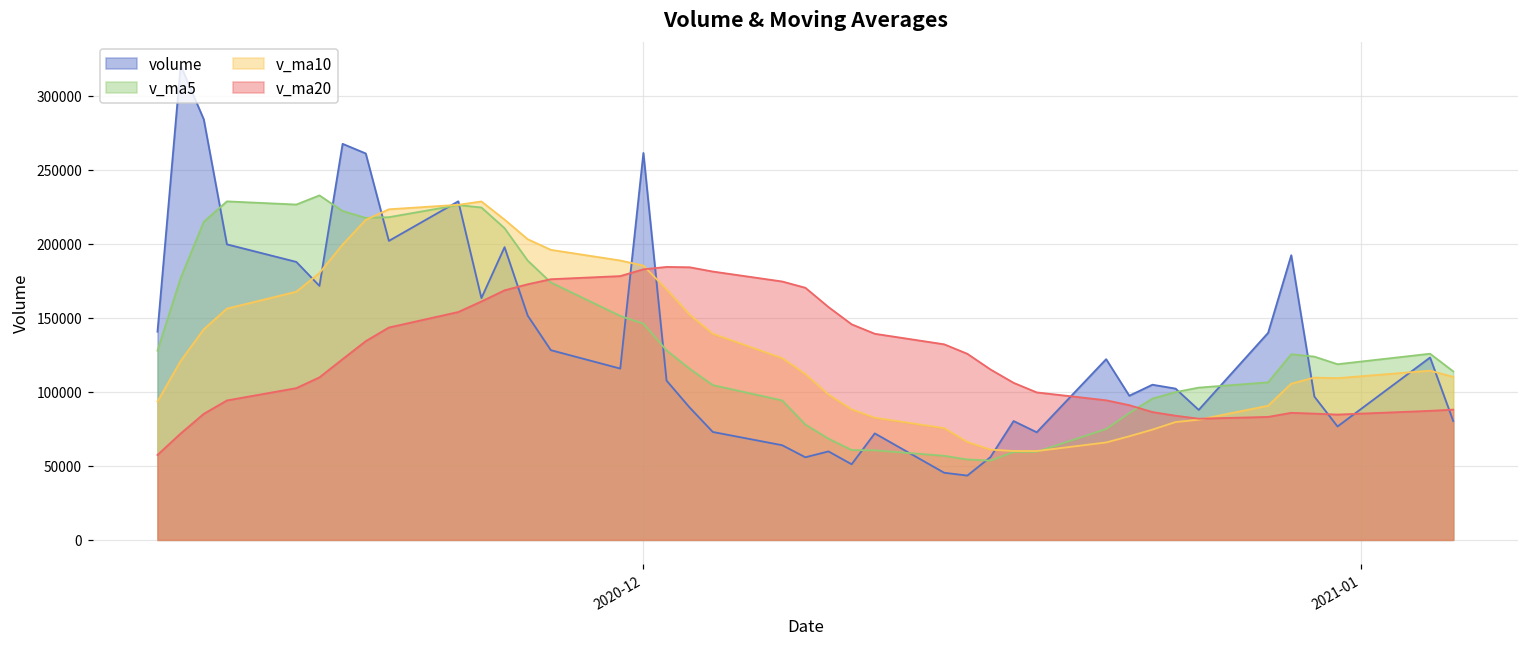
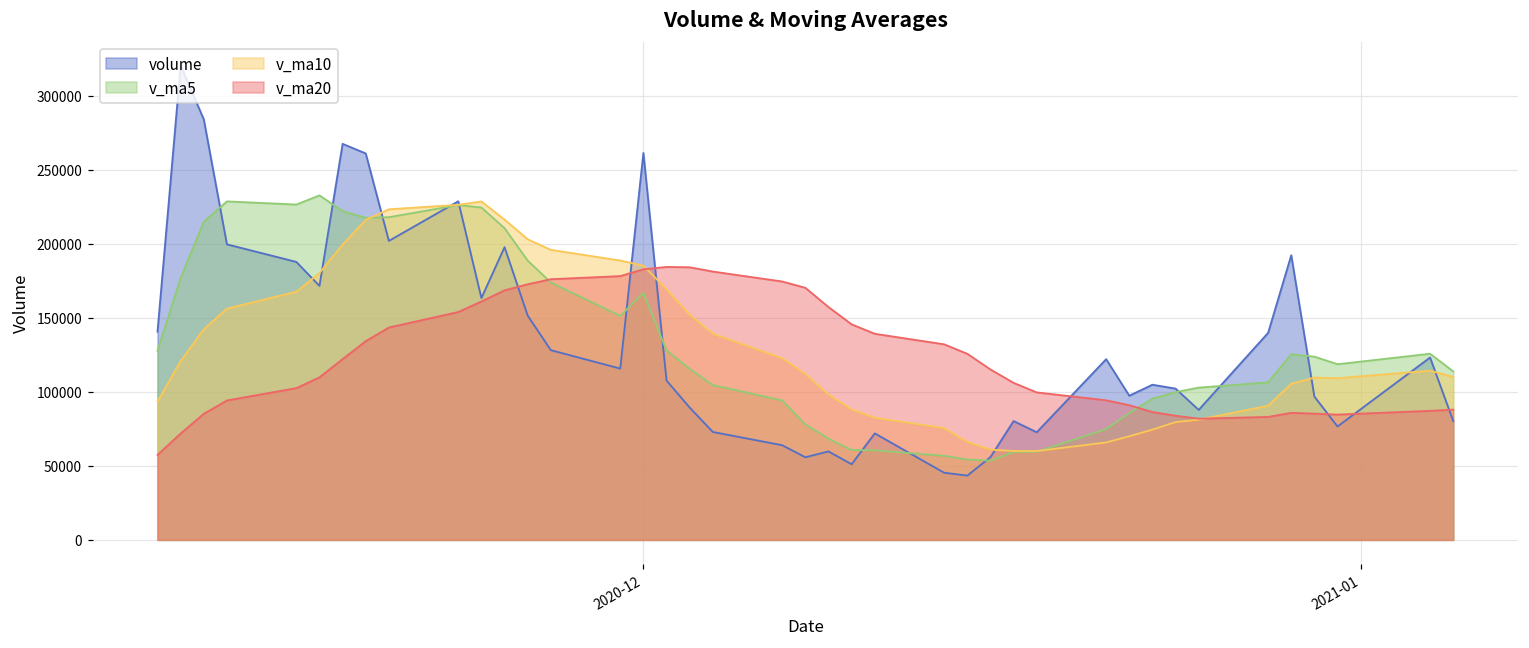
v_ma5, 2020-12: 146000 -> 167000
